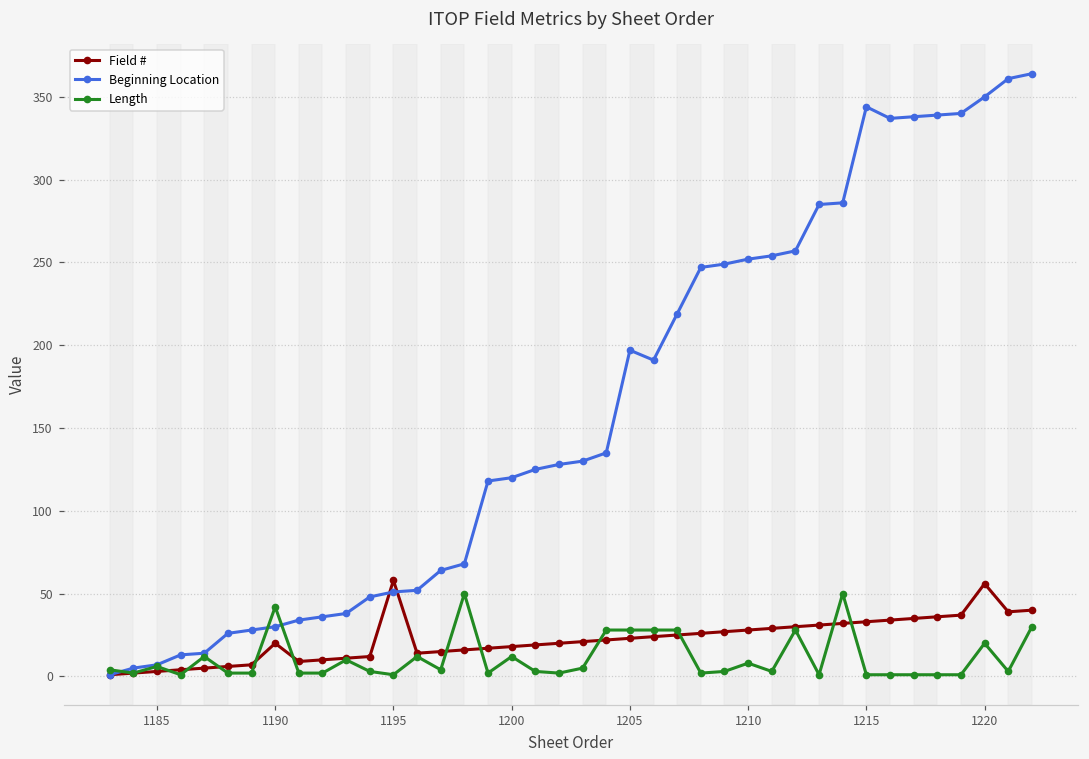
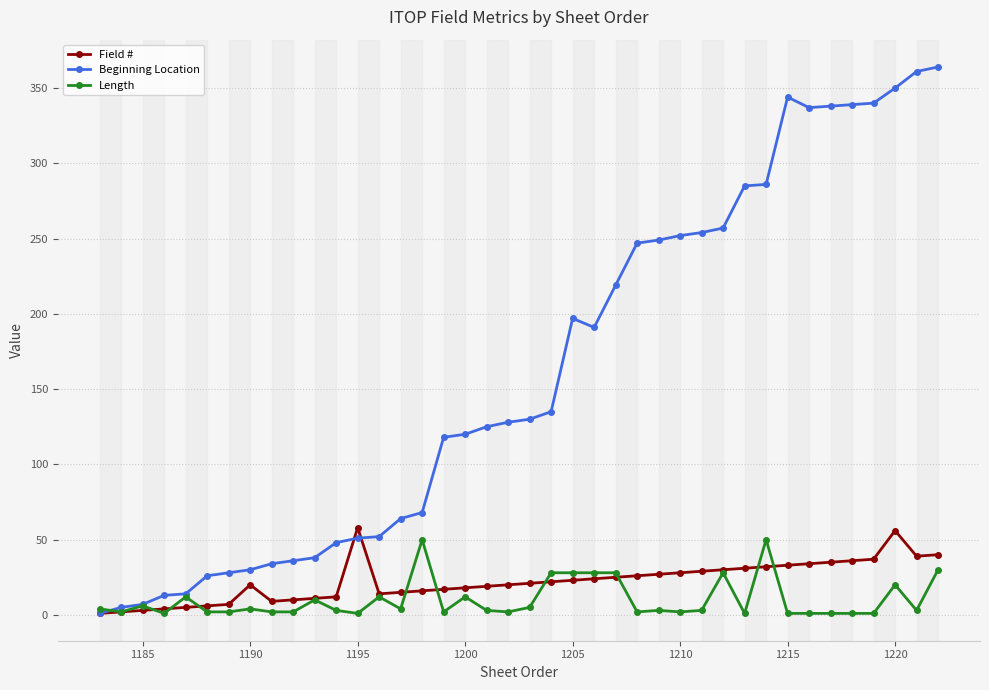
Length, 1190: 42 -> 4
Length, 1210: 8 -> 2
